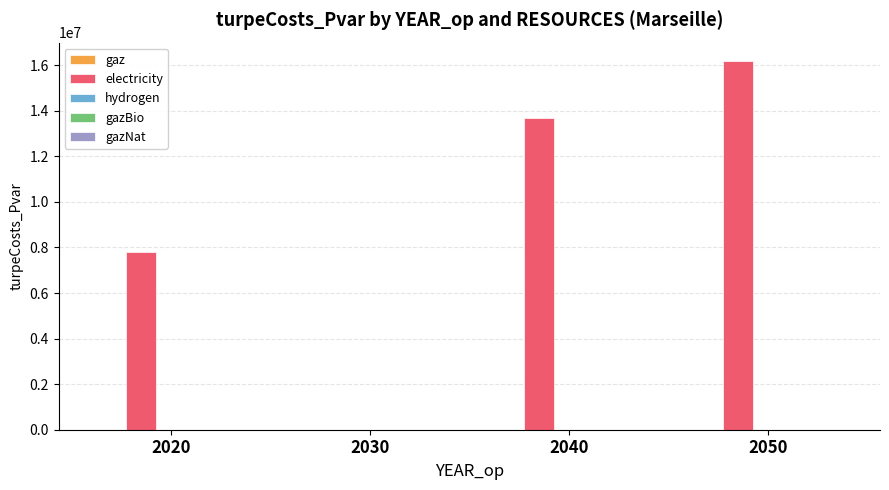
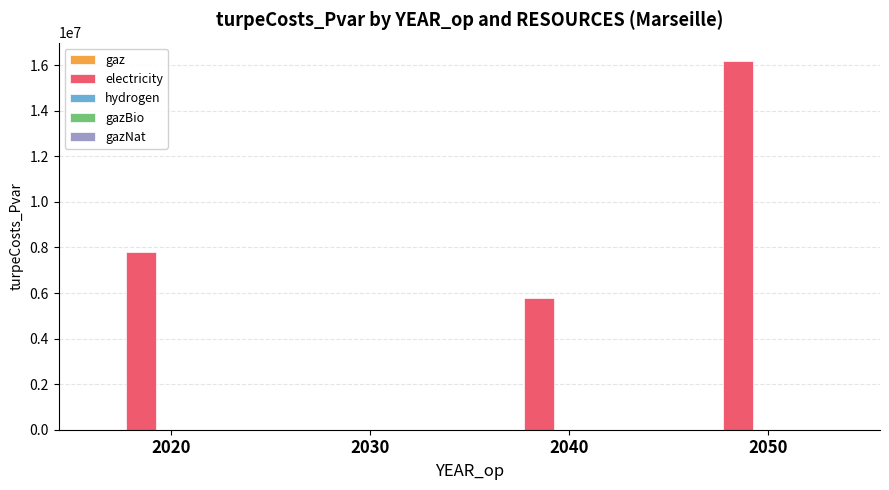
electricity, 2040: 13700000 -> 5800000
